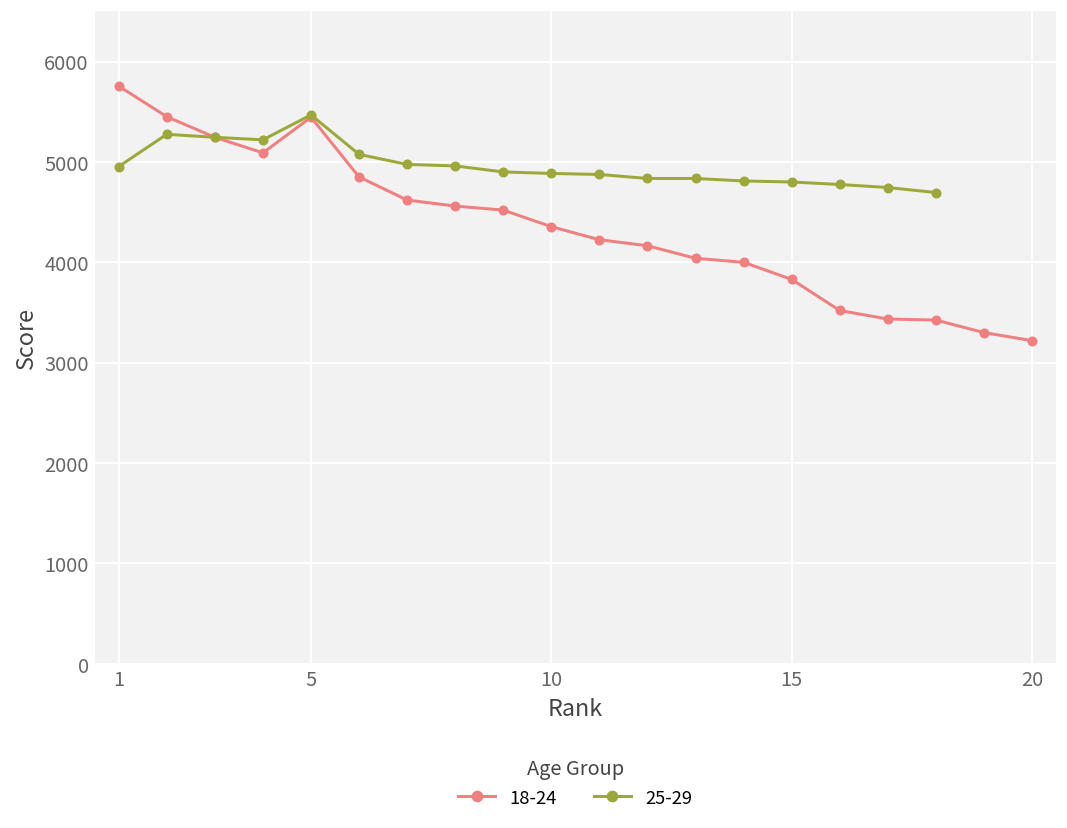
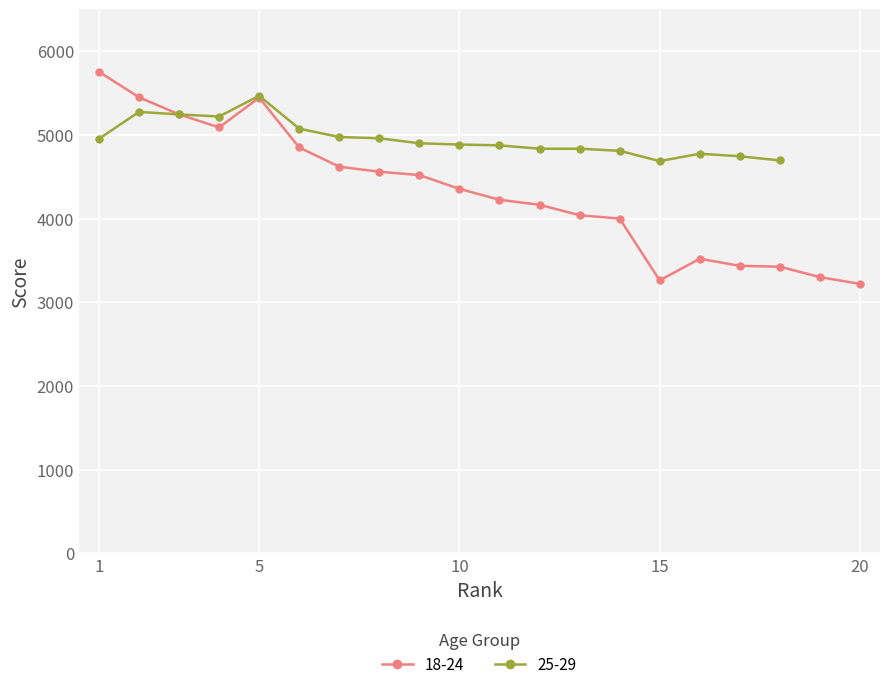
18-24, 15: 3800 -> 3300
25-29, 15: 4800 -> 4700
